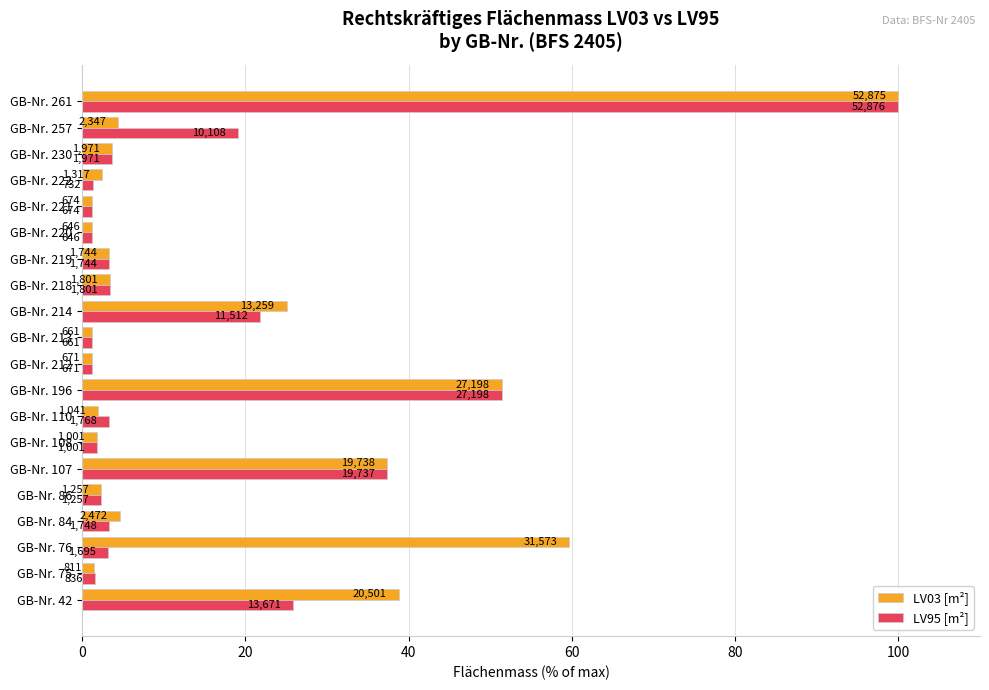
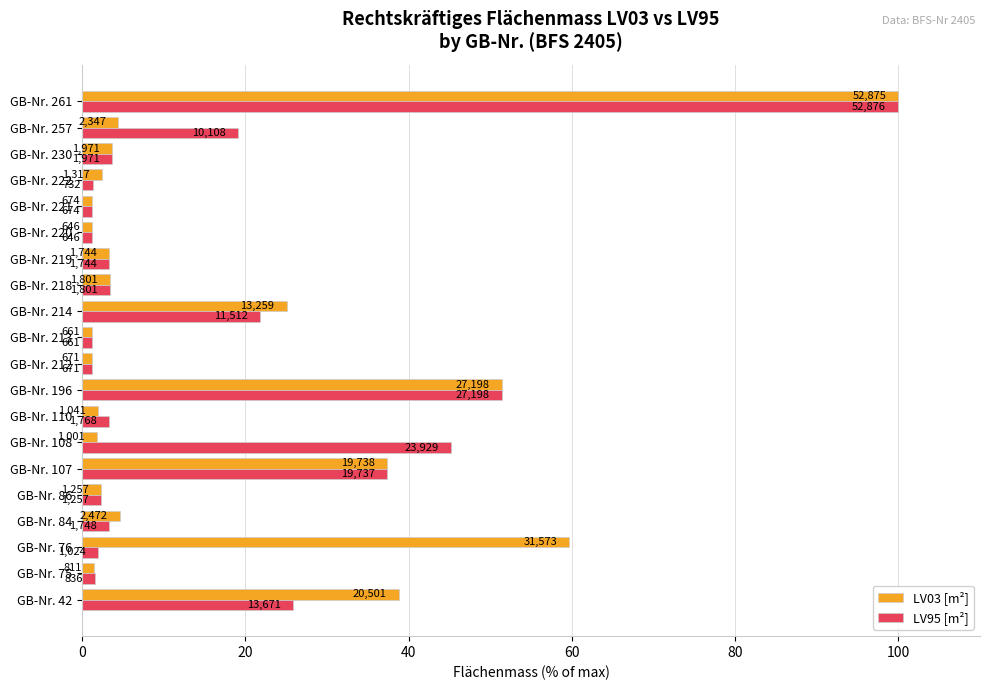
LV95 [m²], GB-Nr. 108: 1,001 -> 23,929
LV95 [m²], GB-Nr. 76: 1,695 -> 1,024
